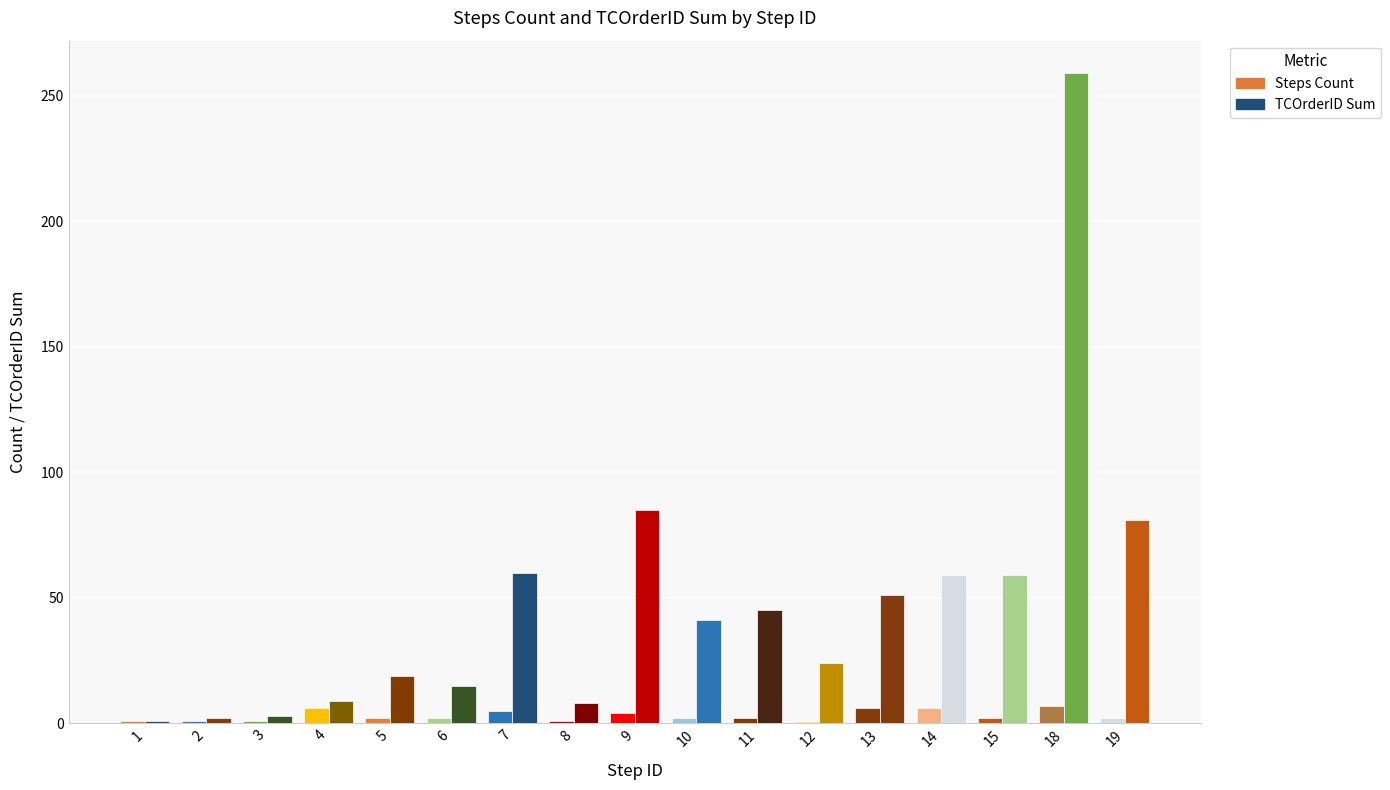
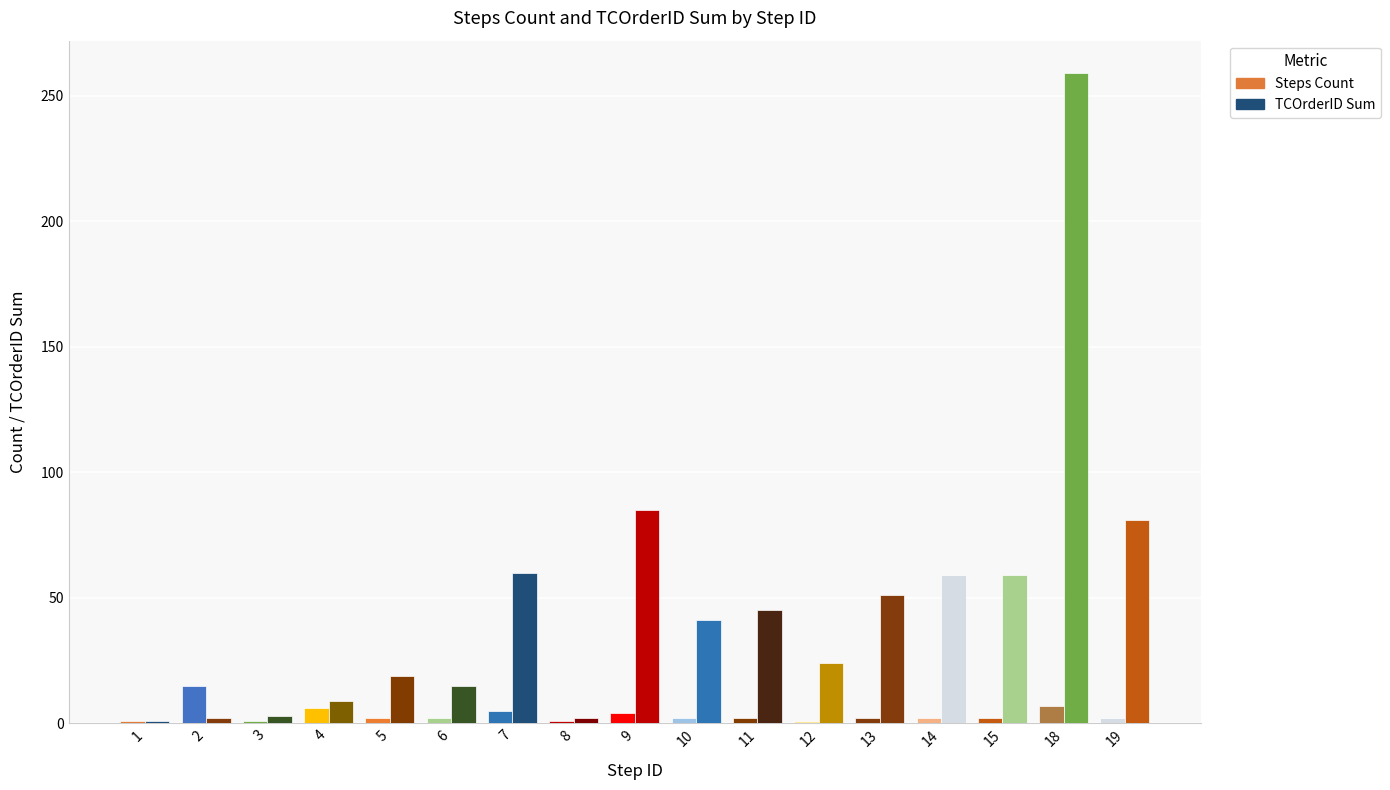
Steps Count, 2: 1 -> 15
TCOrderID Sum, 8: 8 -> 2
Steps Count, 13: 6 -> 2
Steps Count, 14: 6 -> 2
